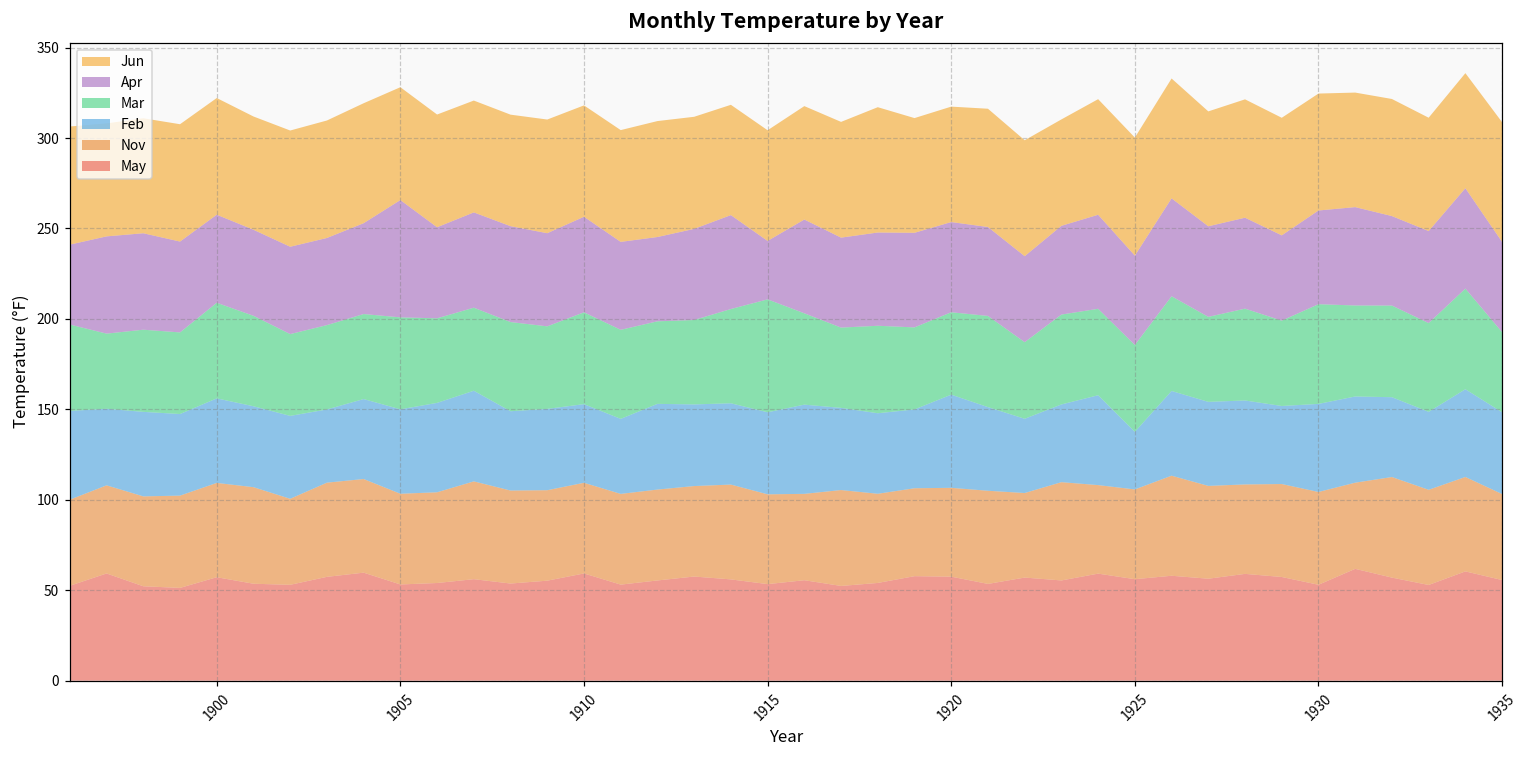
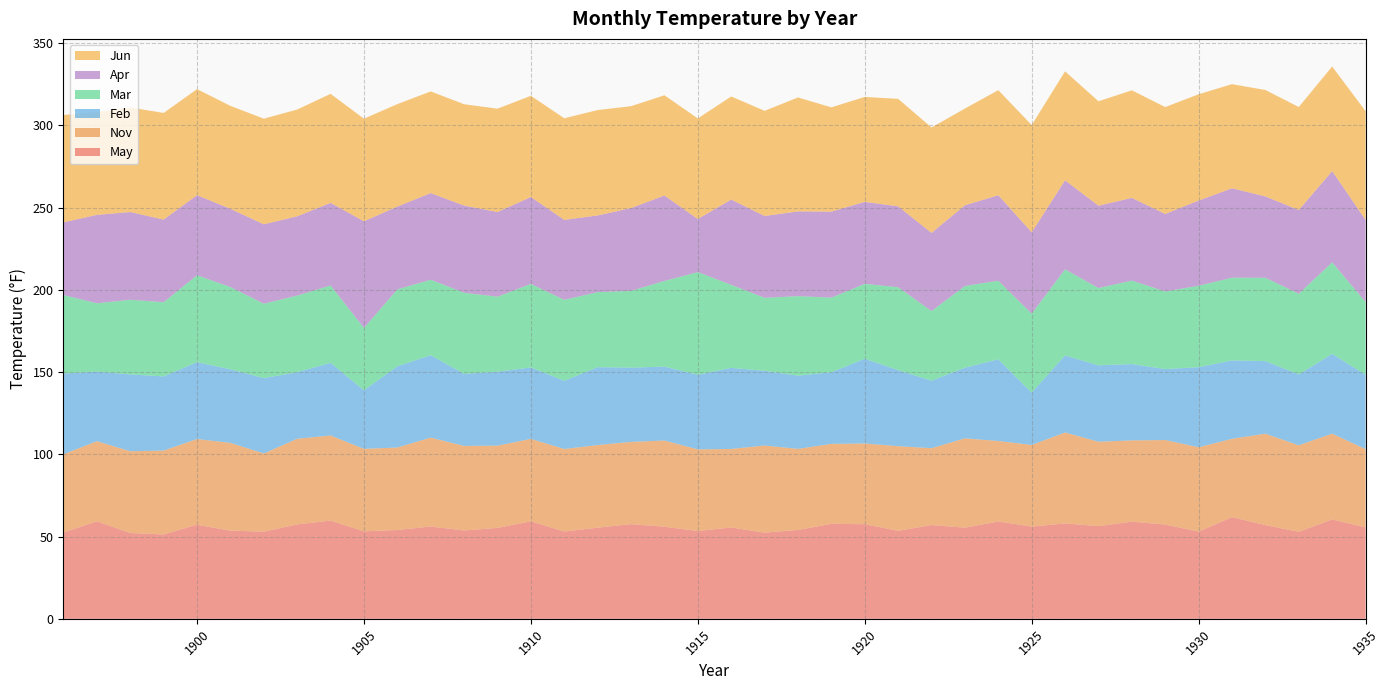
Feb, 1905: 47 -> 36
Mar, 1905: 51 -> 38
Mar, 1930: 55 -> 50
